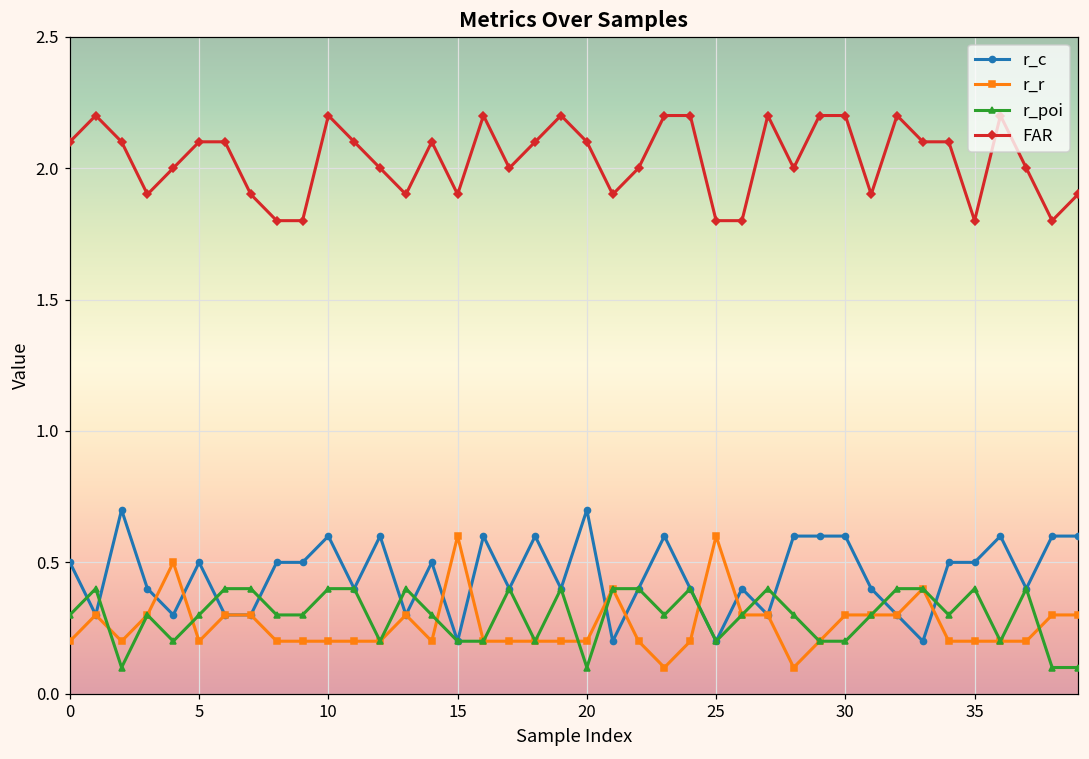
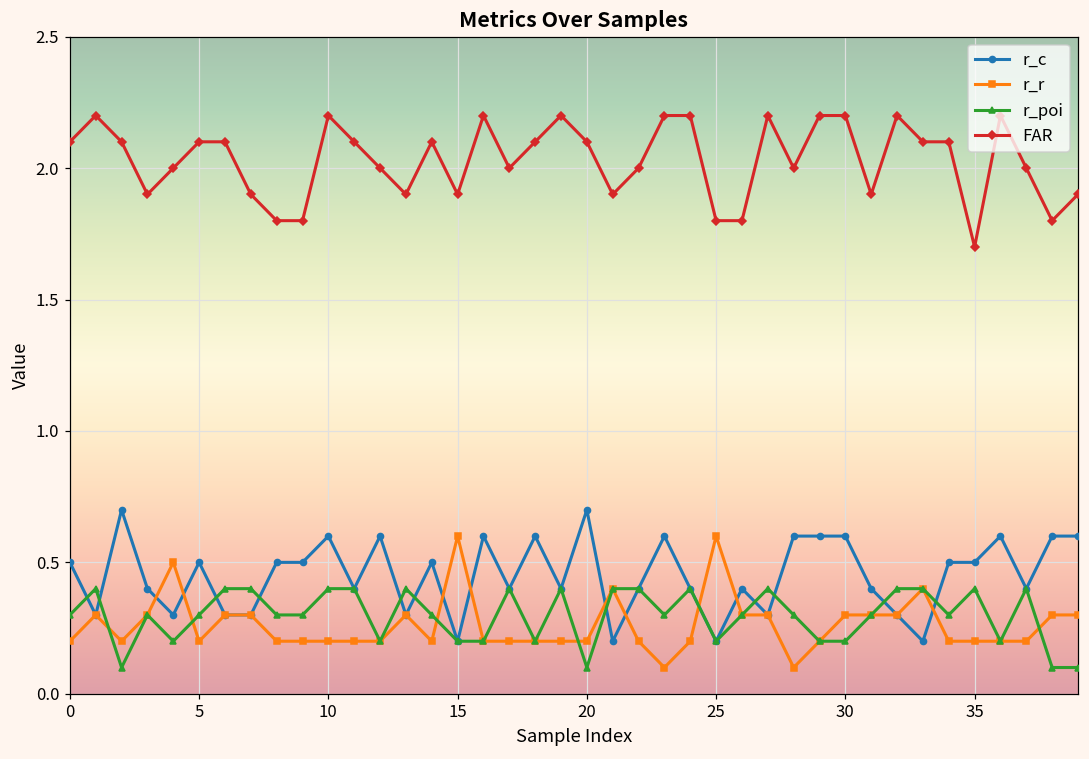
FAR, 35: 1.8 -> 1.7
